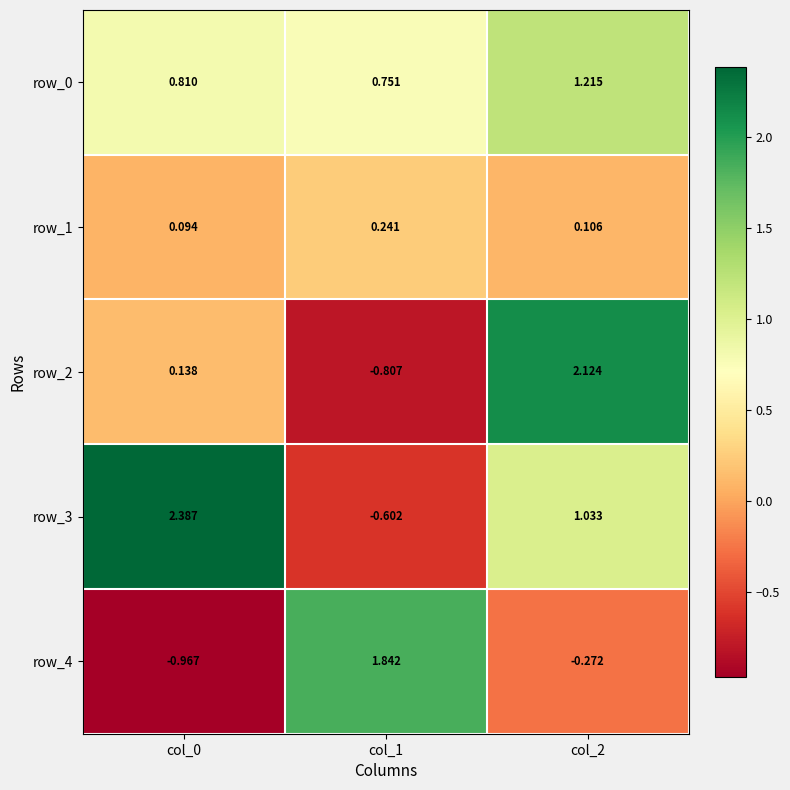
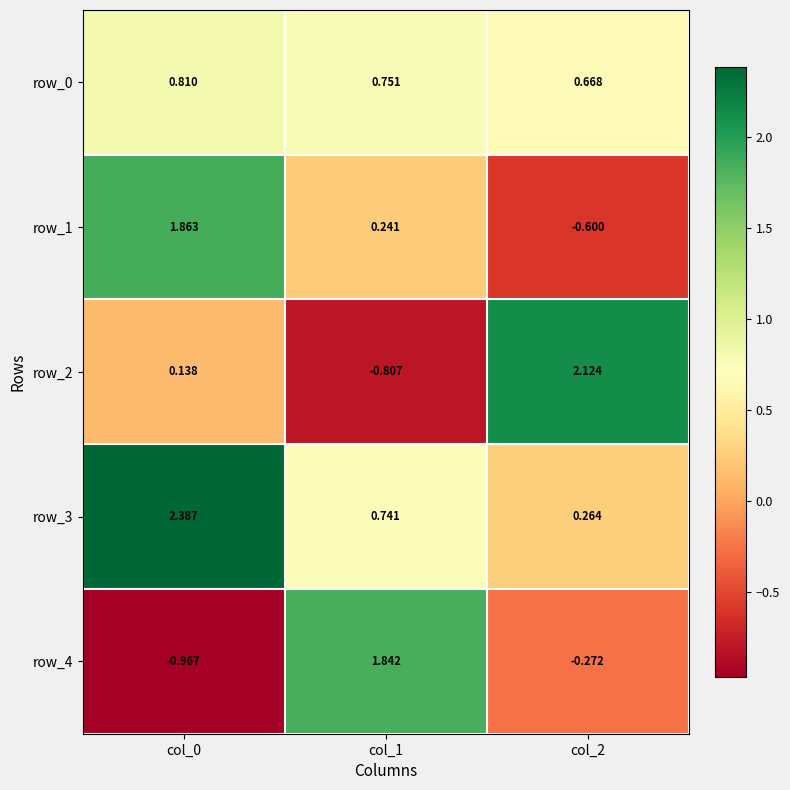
row_0, col_2: 1.215 -> 0.668
row_1, col_0: 0.094 -> 1.863
row_1, col_2: 0.106 -> -0.600
row_3, col_1: -0.602 -> 0.741
row_3, col_2: 1.033 -> 0.264
